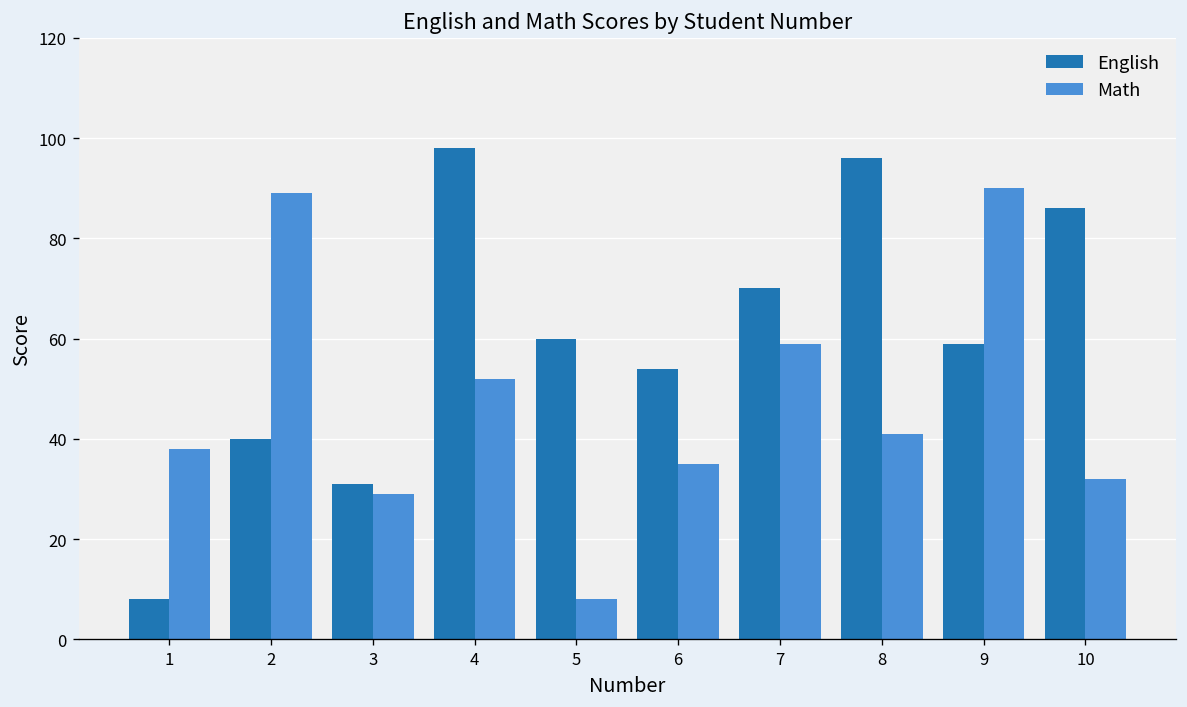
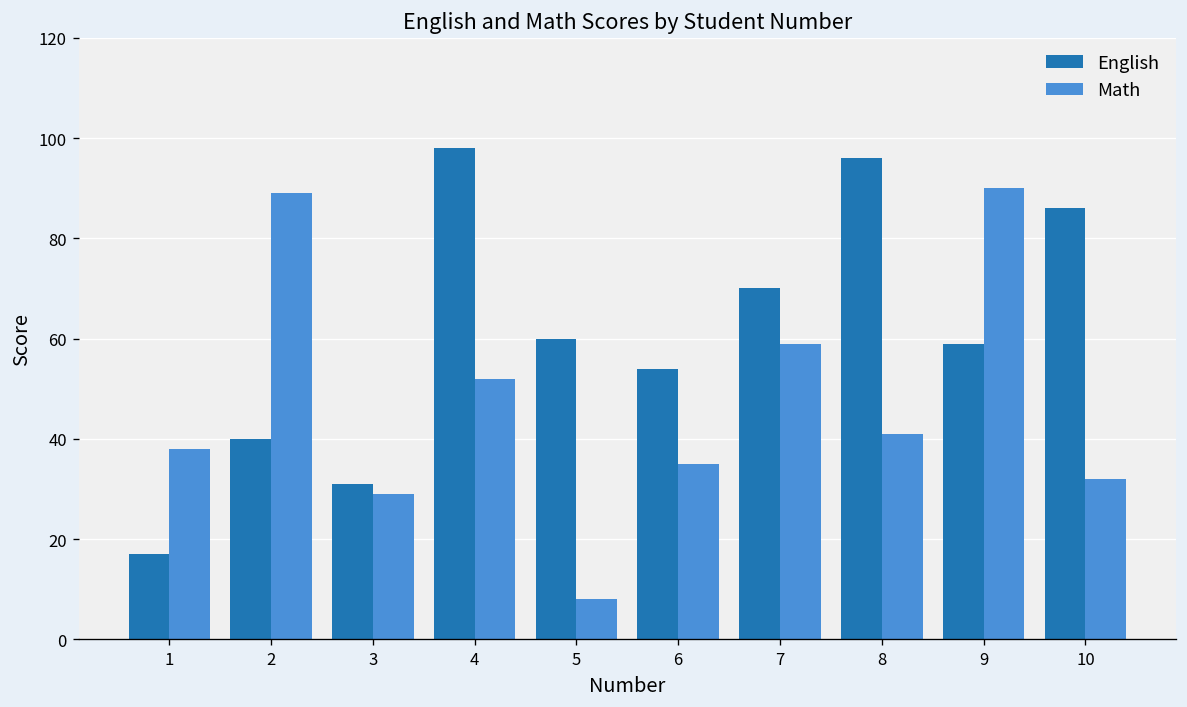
English, 1: 8 -> 17
